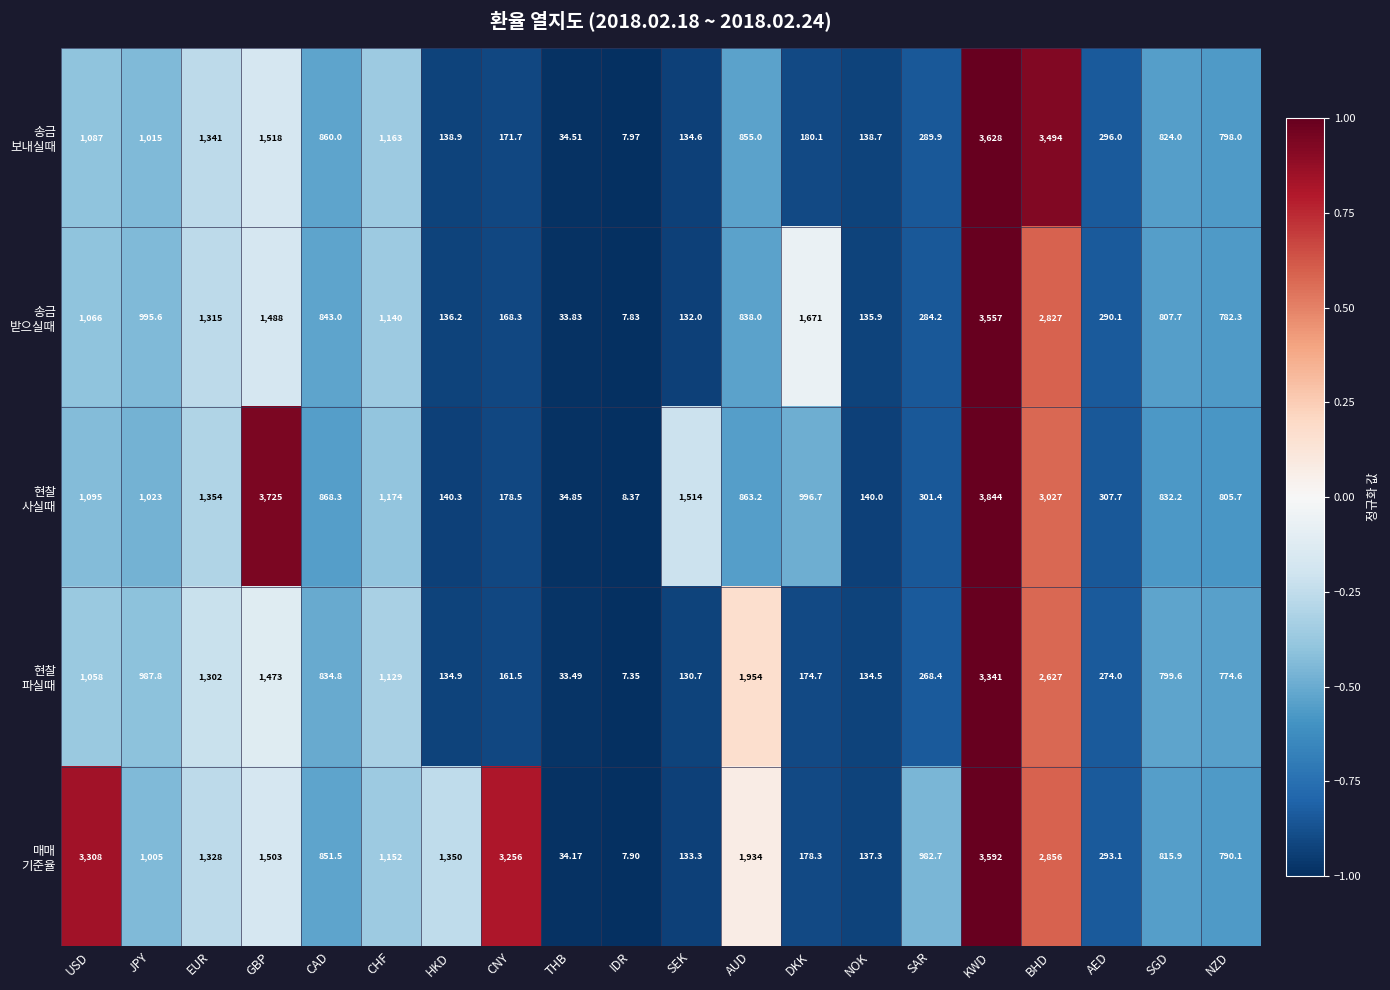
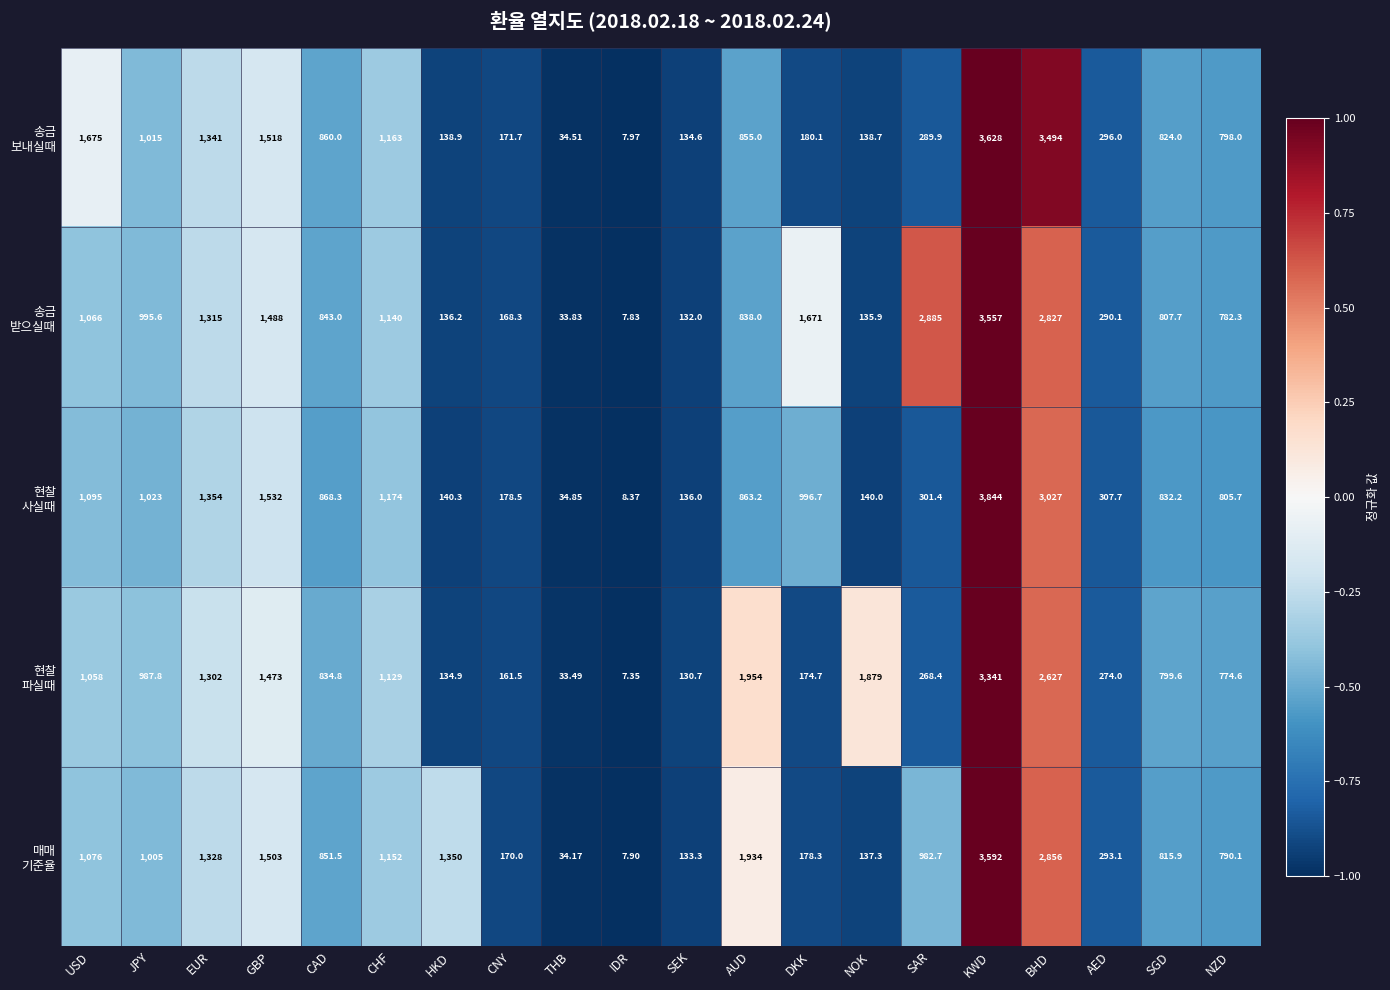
송금 보내실때, USD: 1,087 -> 1,675
송금 받으실때, SAR: 284.2 -> 2,885
현찰 사실때, GBP: 3,725 -> 1,532
현찰 사실때, SEK: 1,514 -> 136.0
현찰 파실때, NOK: 134.5 -> 1,879
매매 기준율, USD: 3,308 -> 1,076
매매 기준율, CNY: 3,256 -> 170.0
